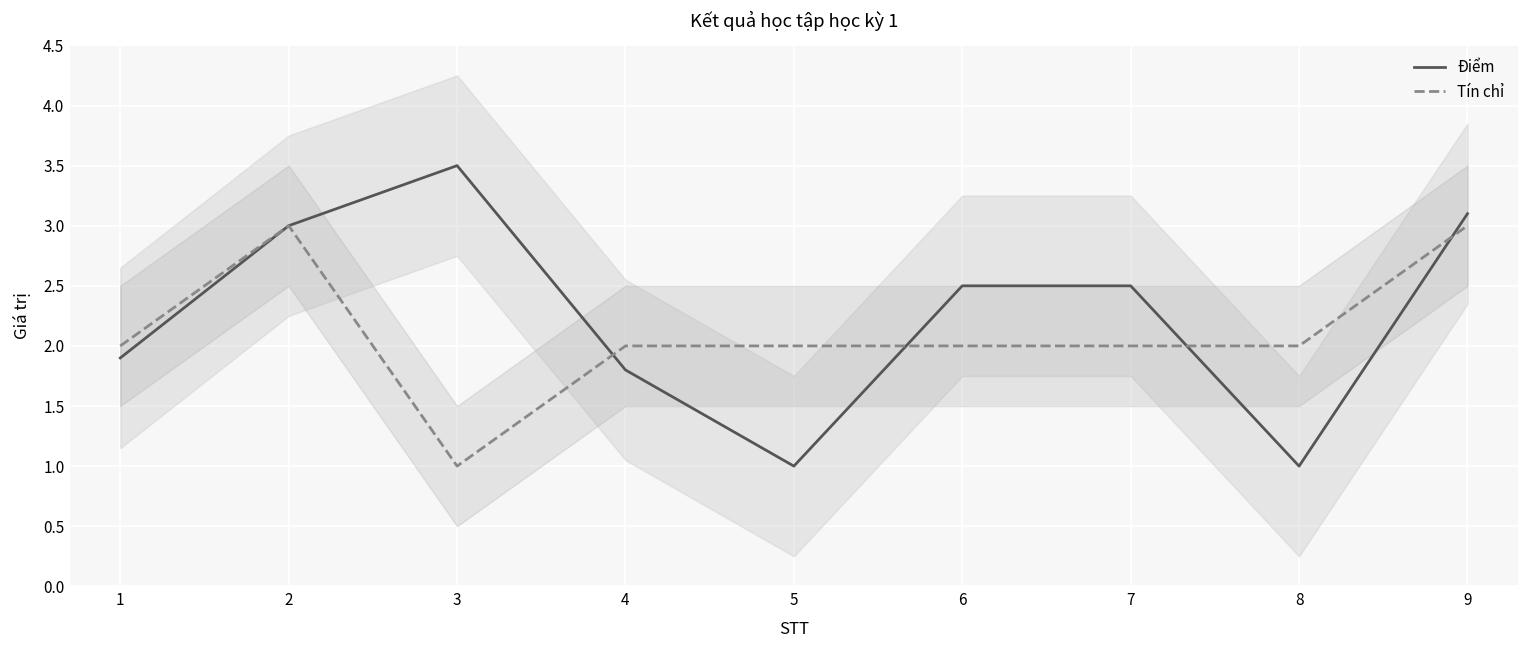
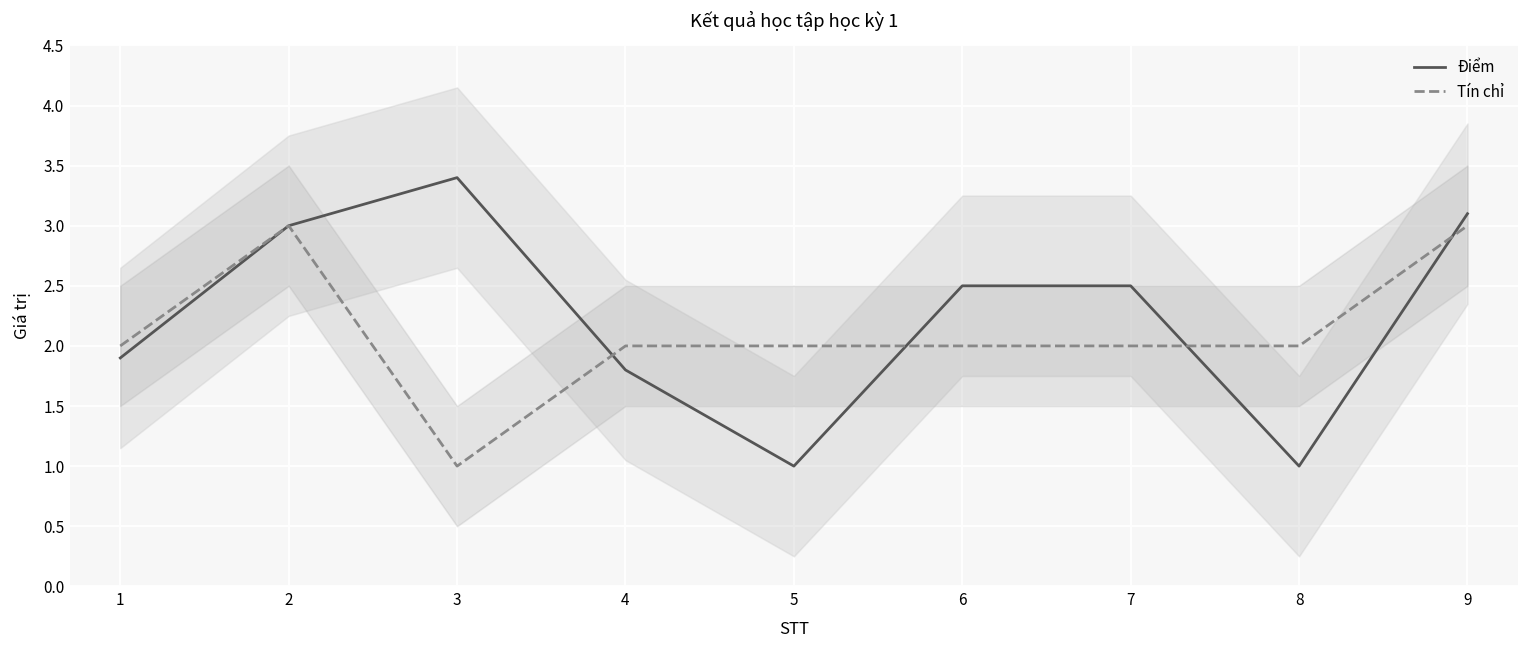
Điểm, 3: 3.5 -> 3.4
